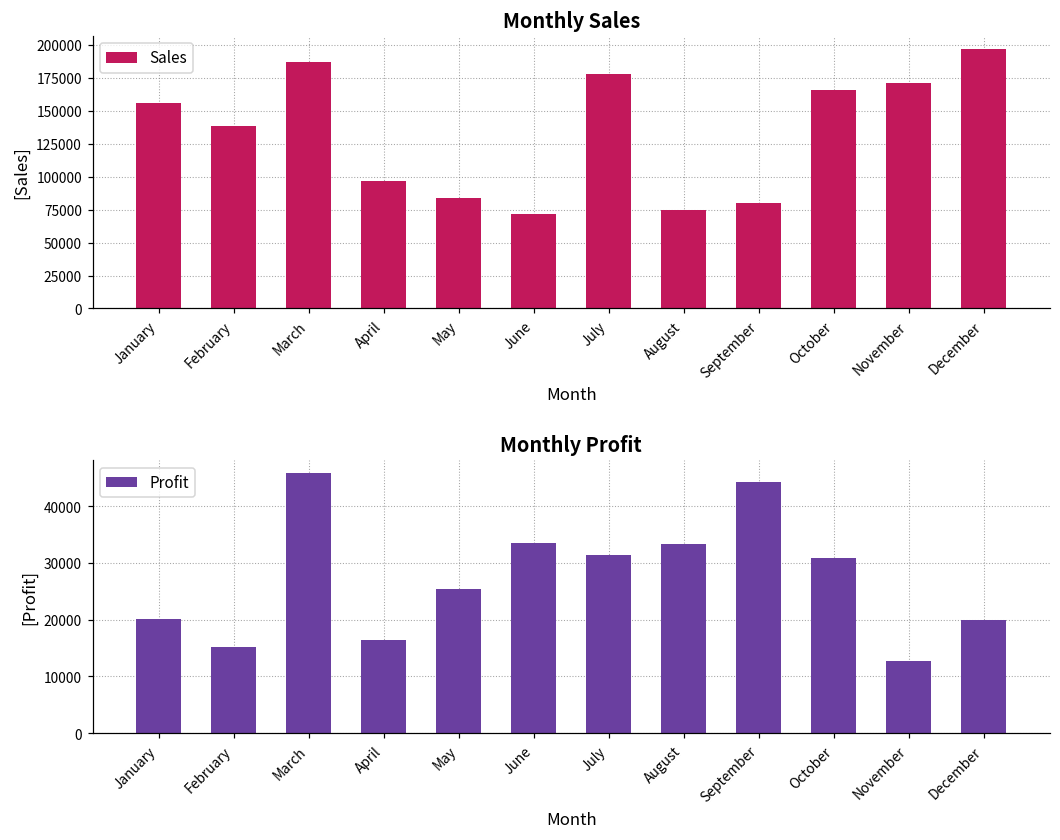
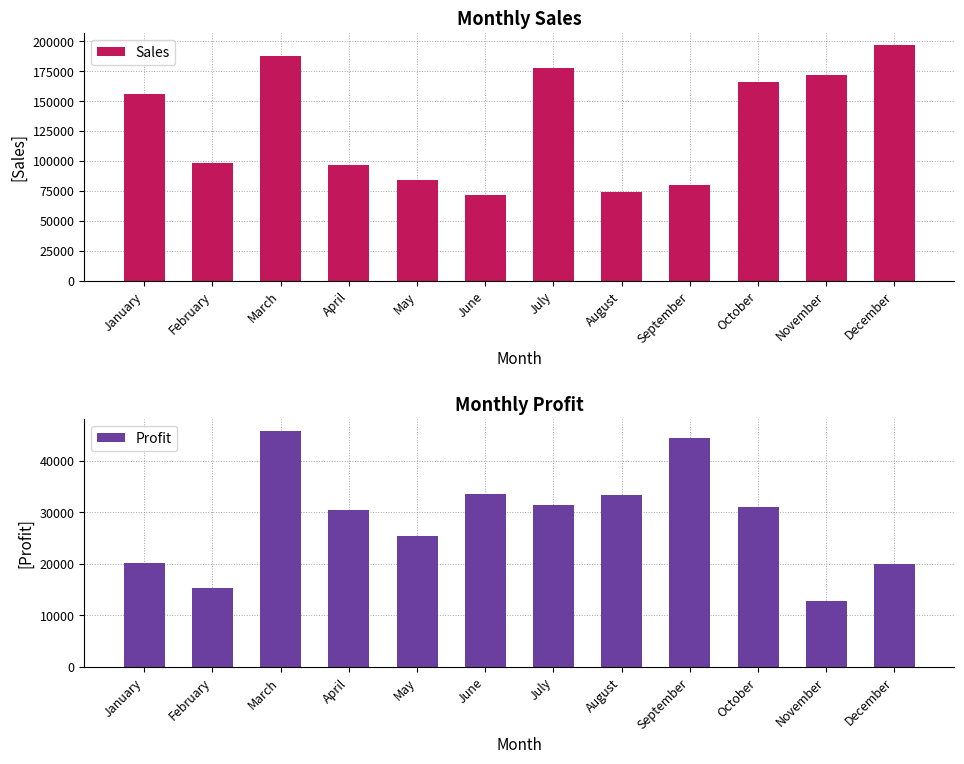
Monthly Sales, February: 138000 -> 99000
Monthly Profit, April: 16000 -> 30000
